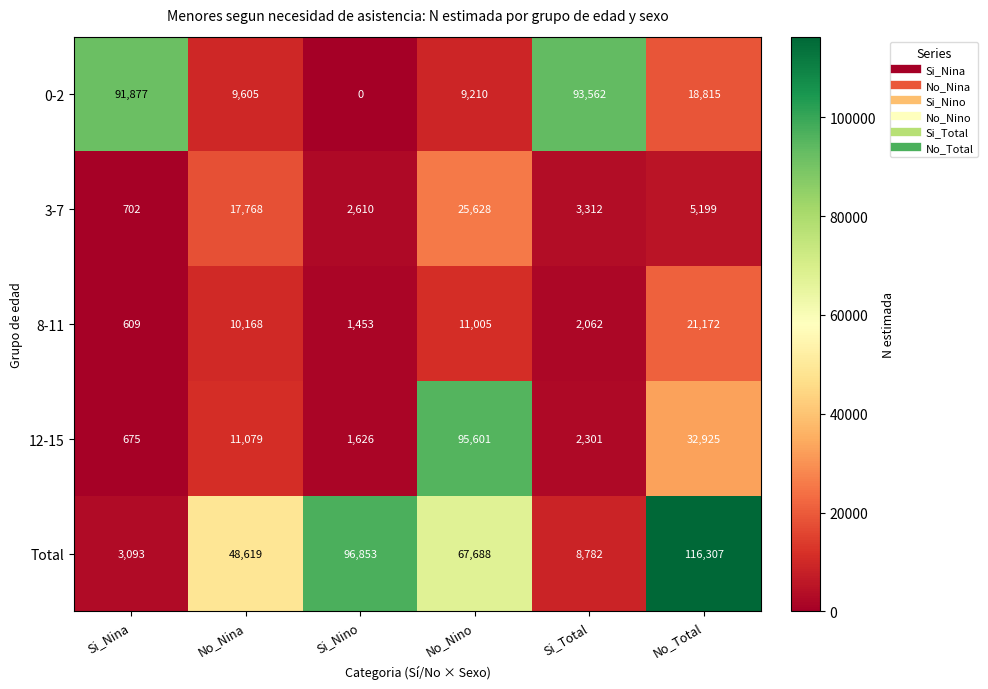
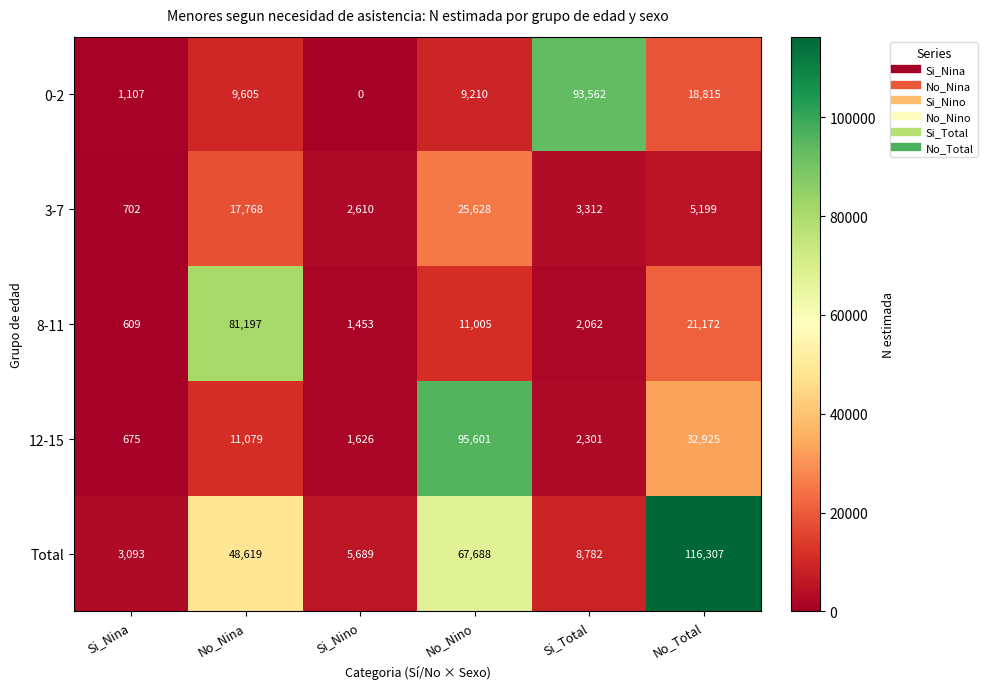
0-2, Si_Nina: 91,877 -> 1,107
8-11, No_Nina: 10,168 -> 81,197
Total, Si_Nino: 96,853 -> 5,689
